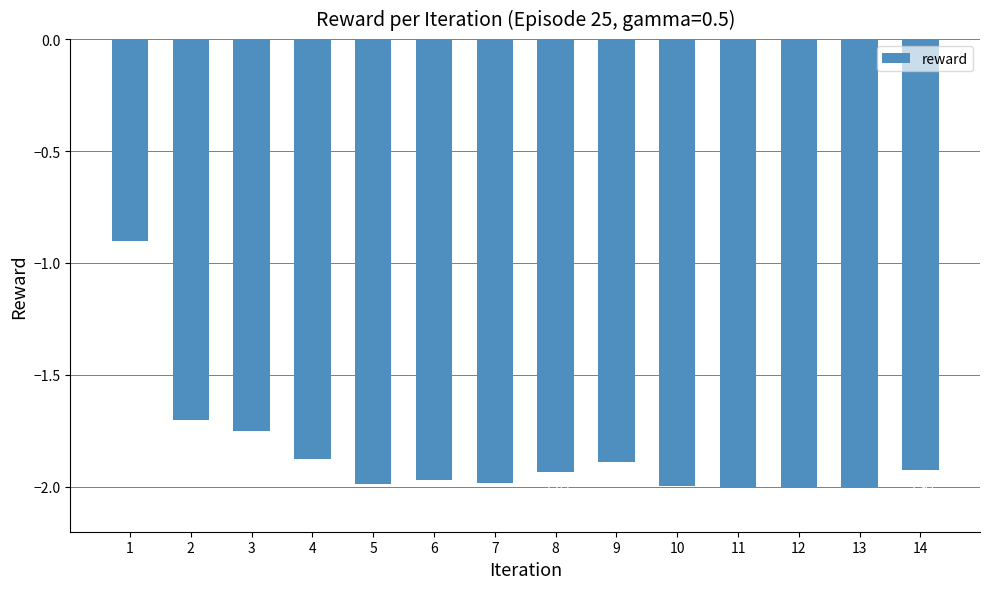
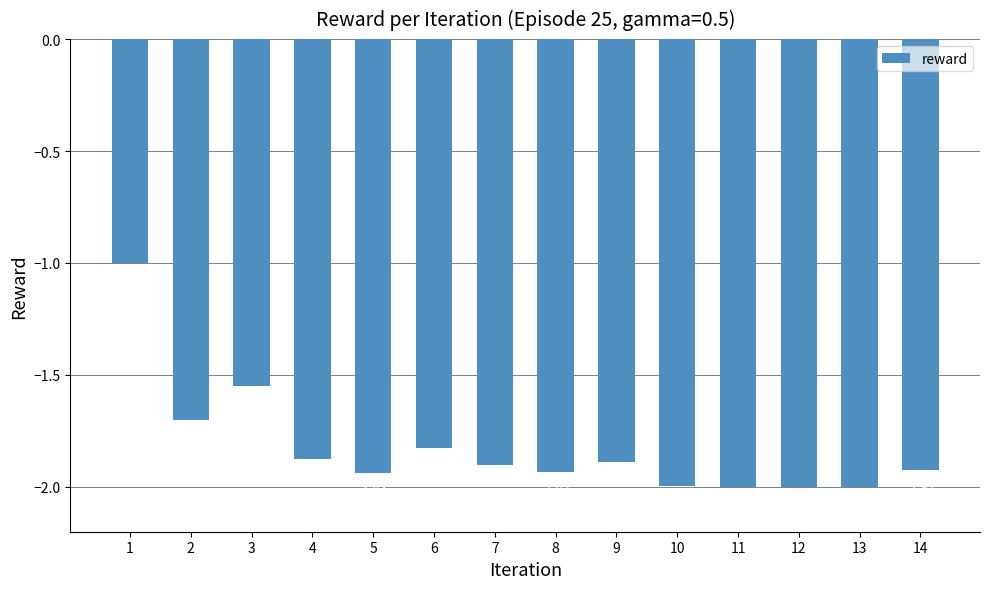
1: -0.9 -> -1.0
3: -1.75 -> -1.55
5: -1.99 -> -1.94
6: -1.97 -> -1.83
7: -1.98 -> -1.90
